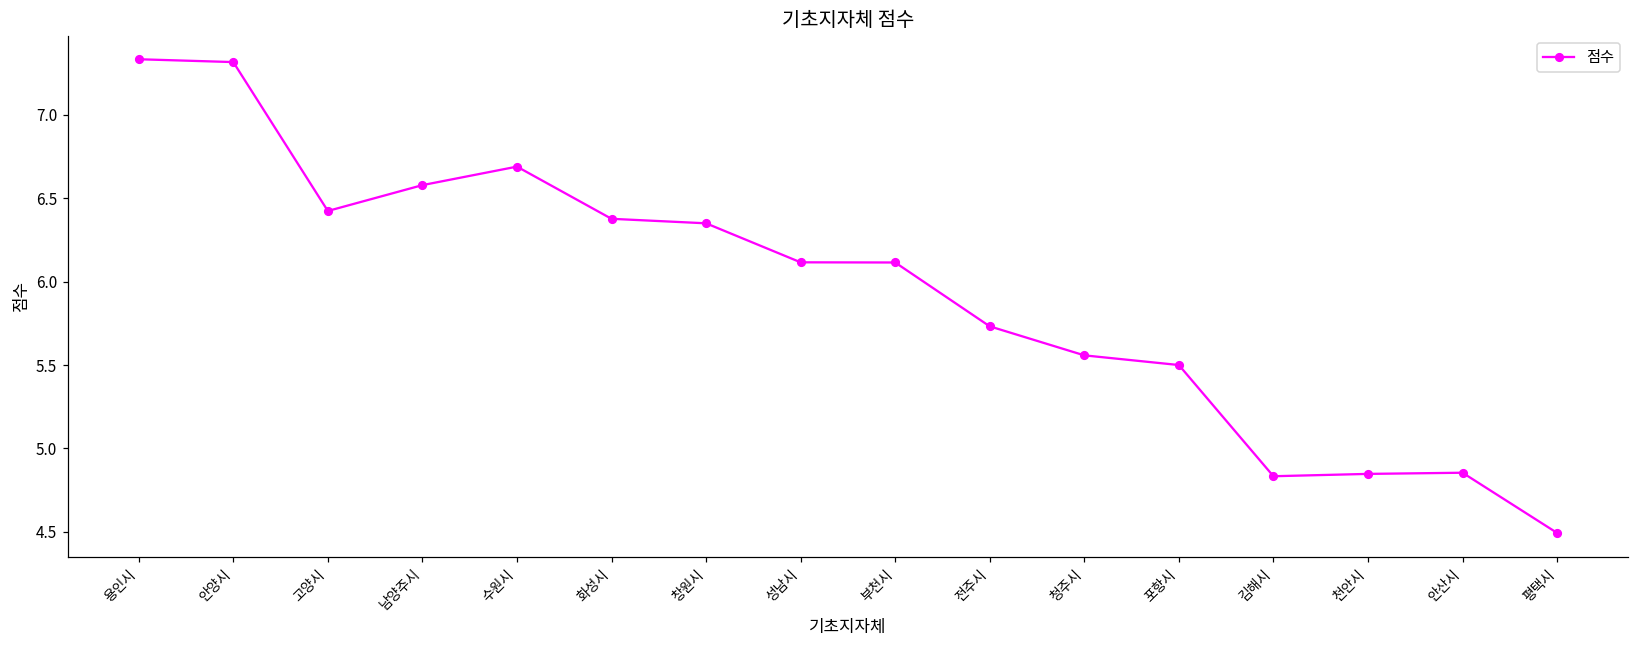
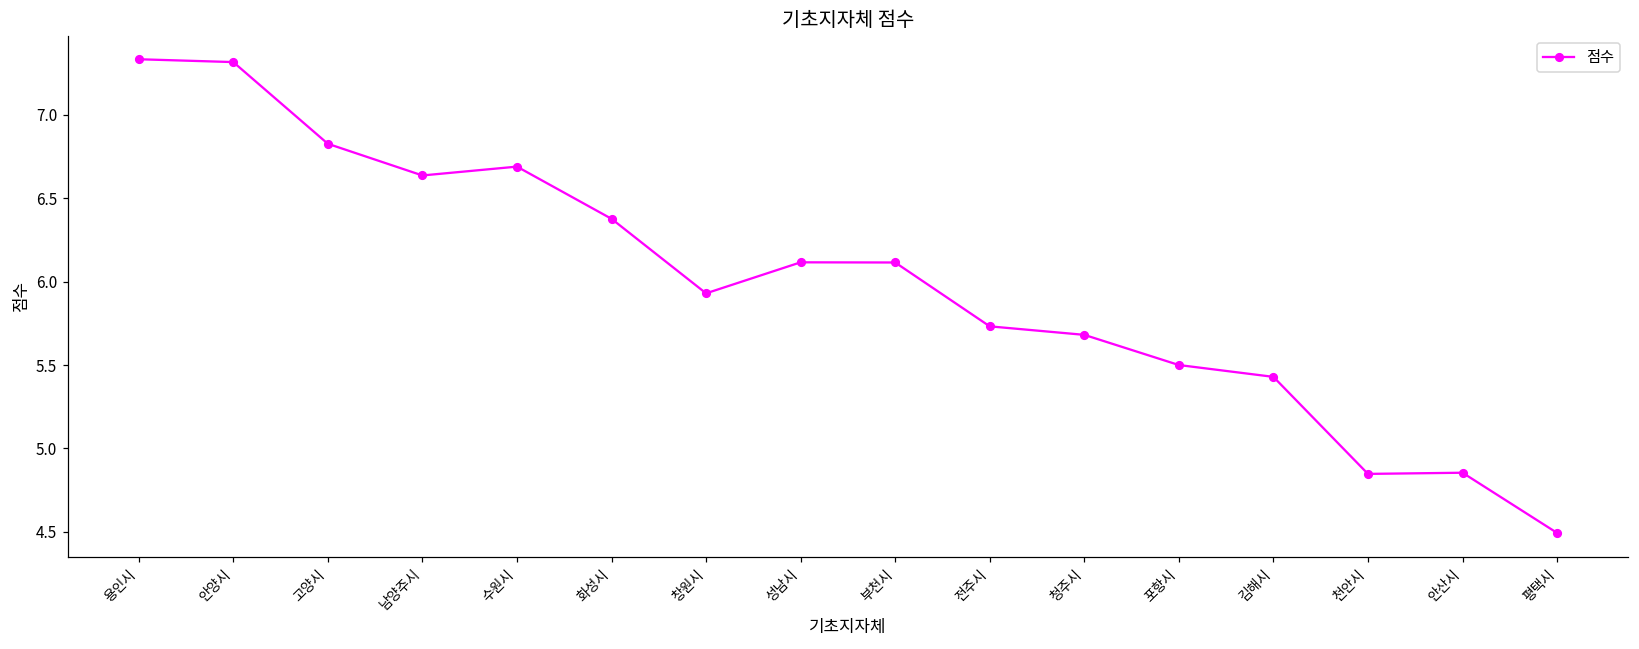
고양시: 6.42 -> 6.83
남양주시: 6.58 -> 6.64
창원시: 6.35 -> 5.93
청주시: 5.56 -> 5.68
김해시: 4.83 -> 5.43
